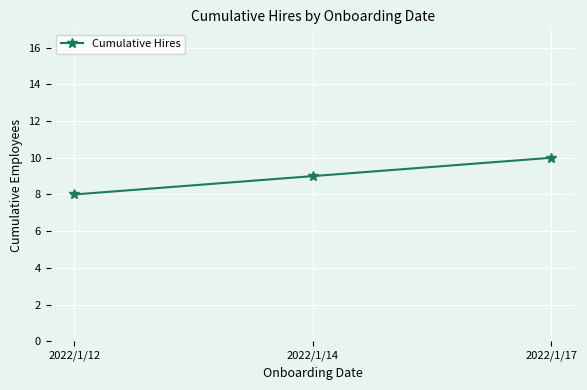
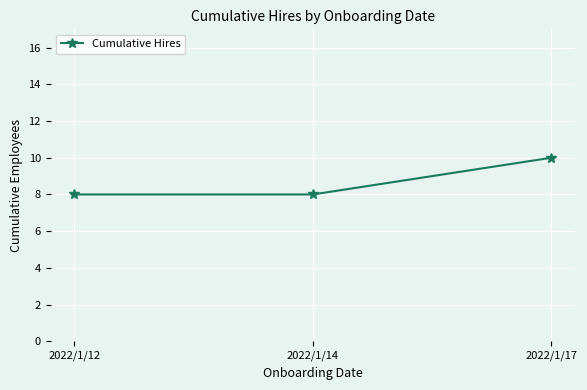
2022/1/14: 9 -> 8
